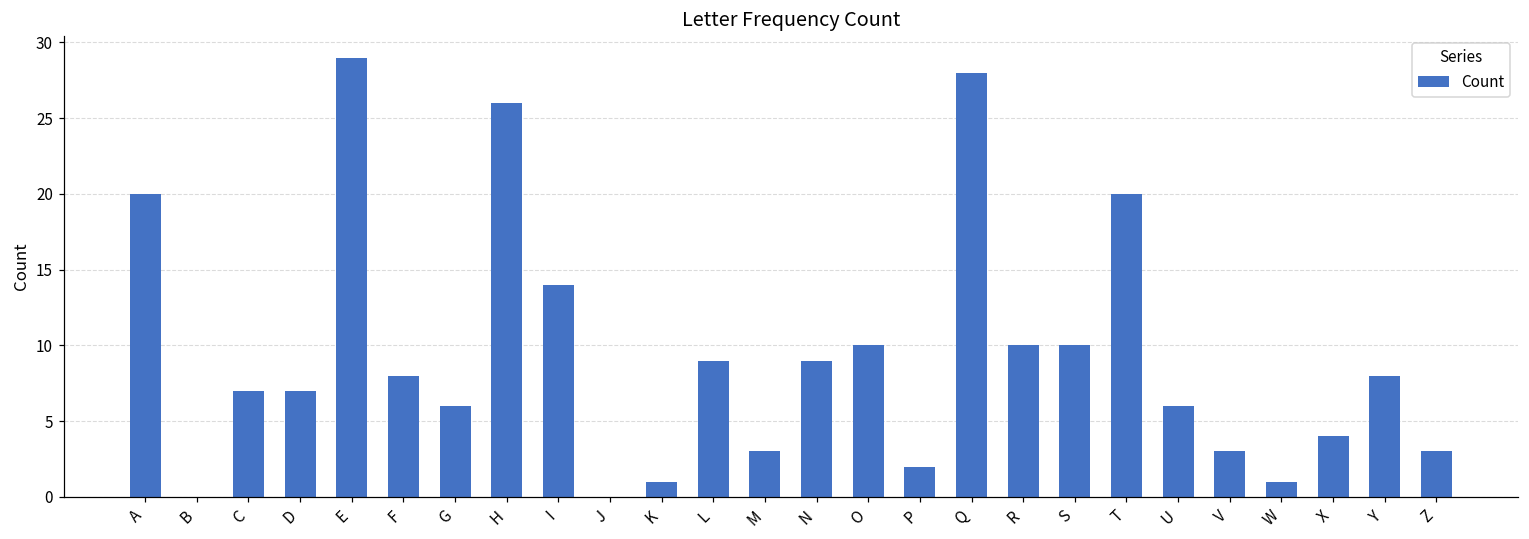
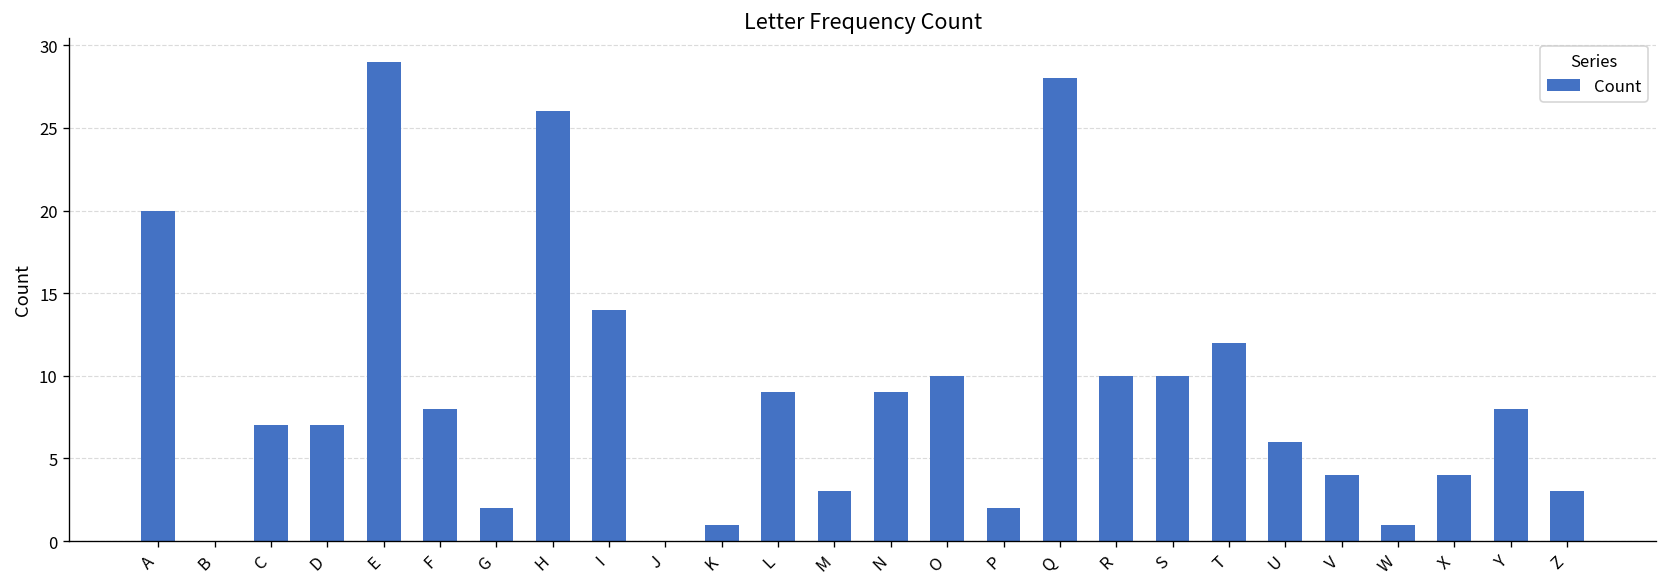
G: 6 -> 2
T: 20 -> 12
V: 3 -> 4
